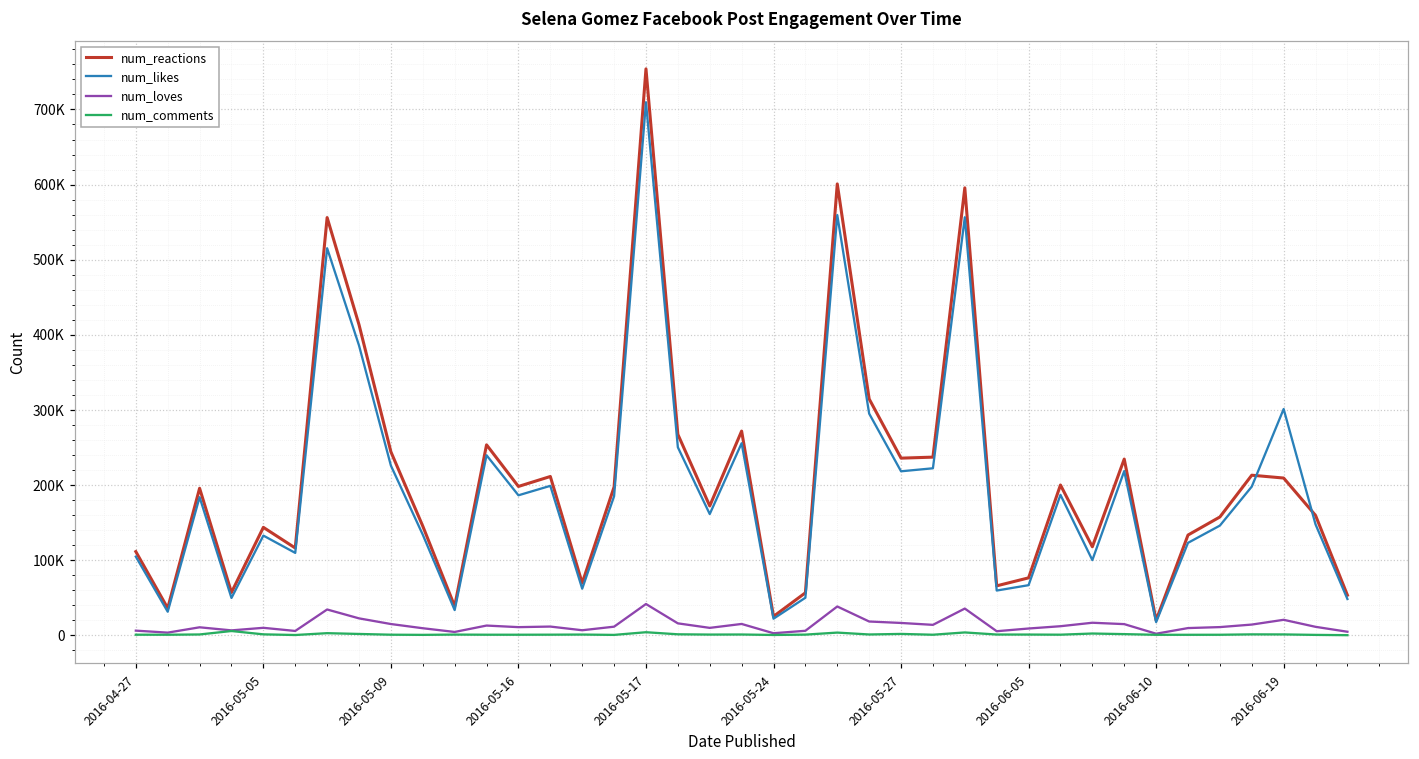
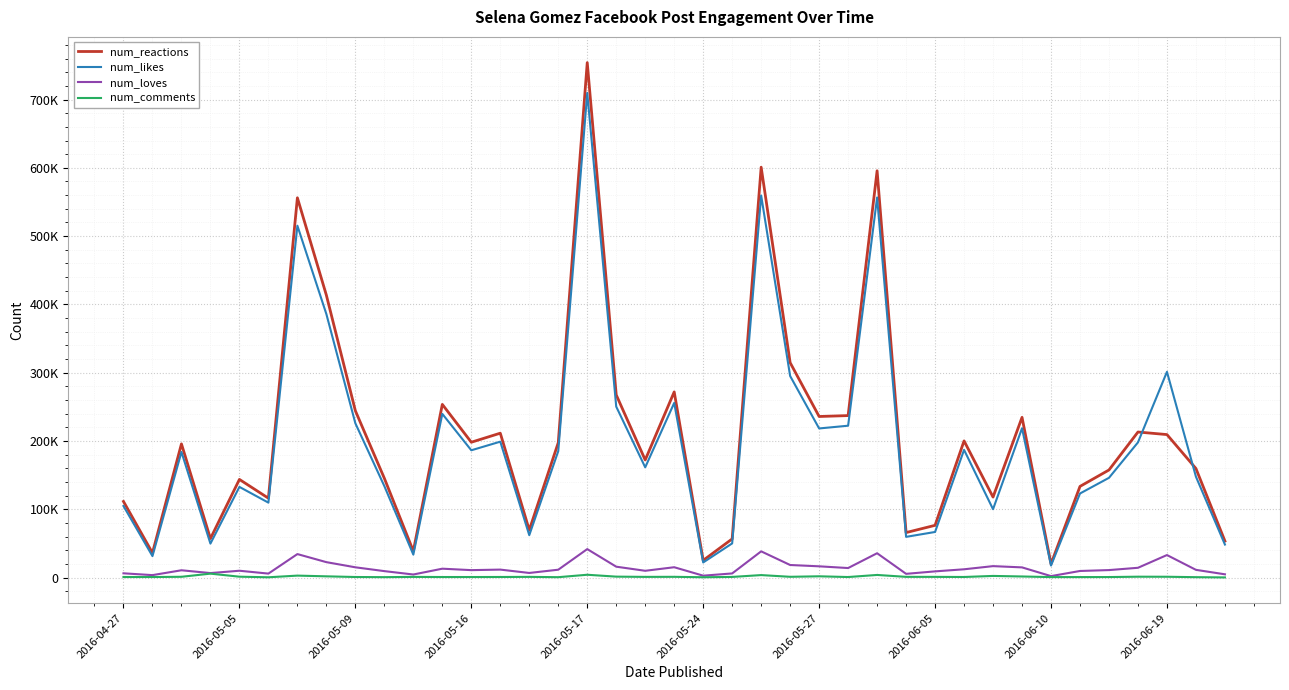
num_loves, 2016-06-19: 20000 -> 30000
